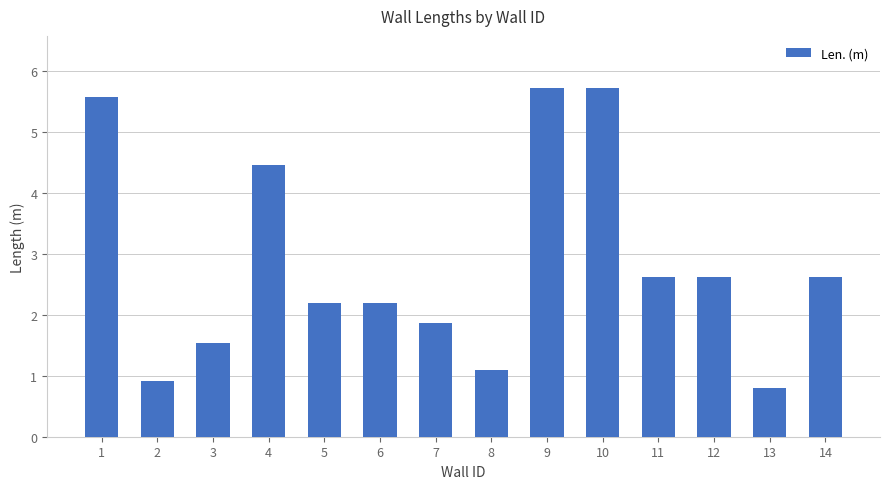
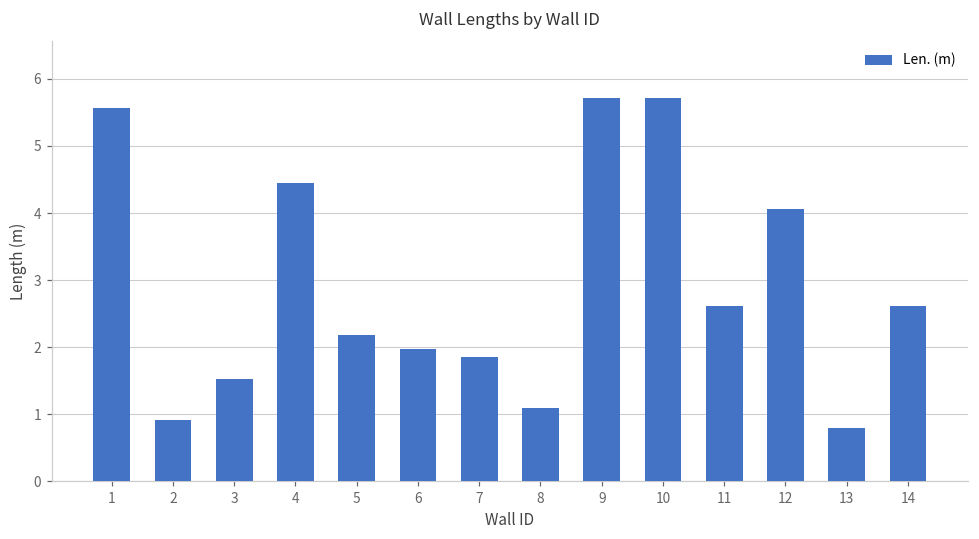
6: 2.2 -> 2.0
12: 2.6 -> 4.1
